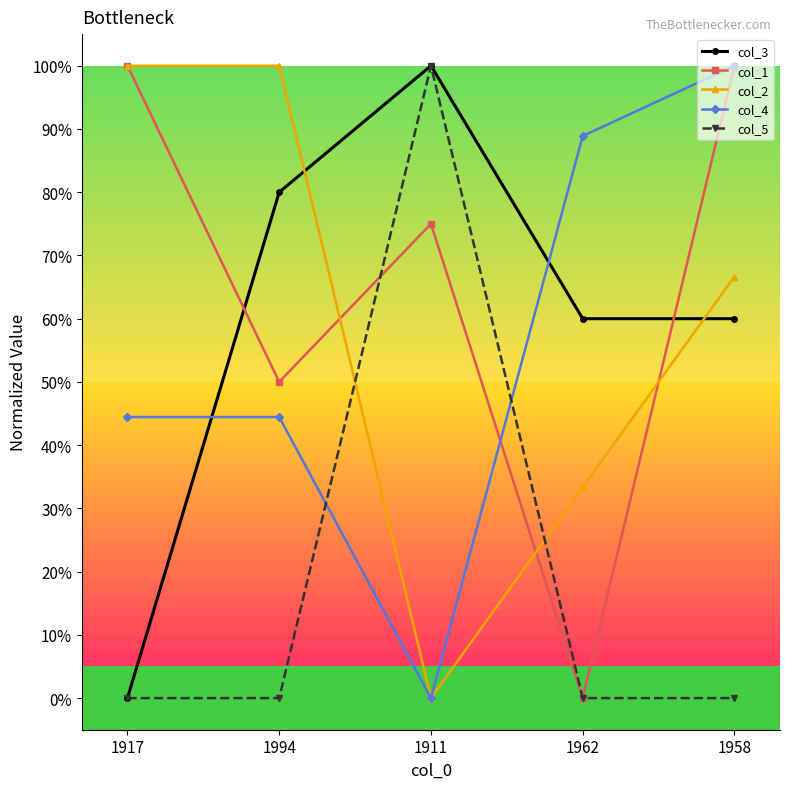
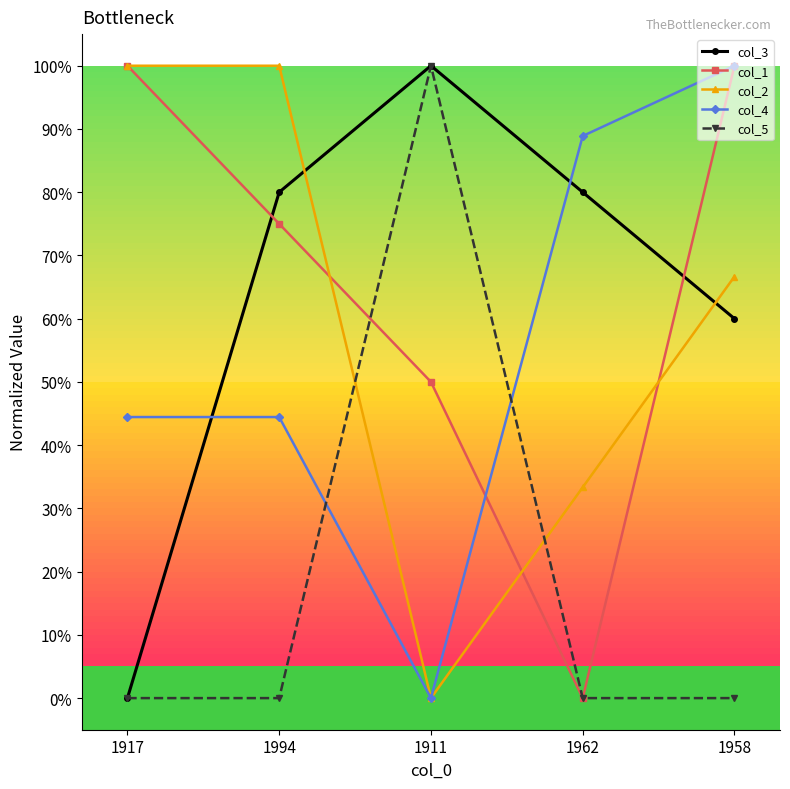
col_1, 1994: 50% -> 75%
col_1, 1911: 75% -> 50%
col_3, 1962: 60% -> 80%
